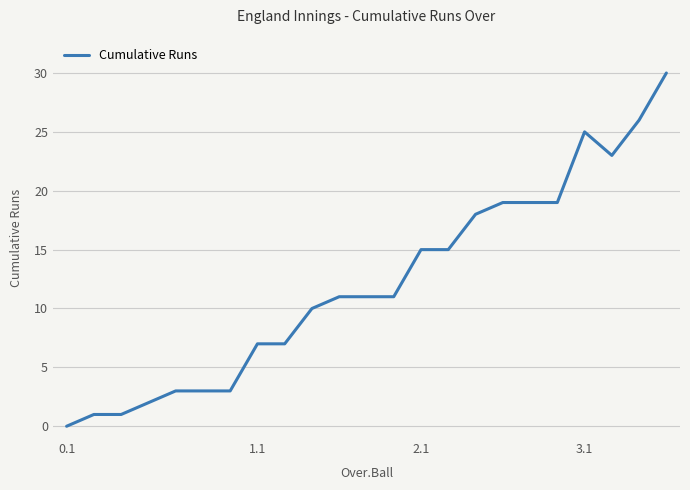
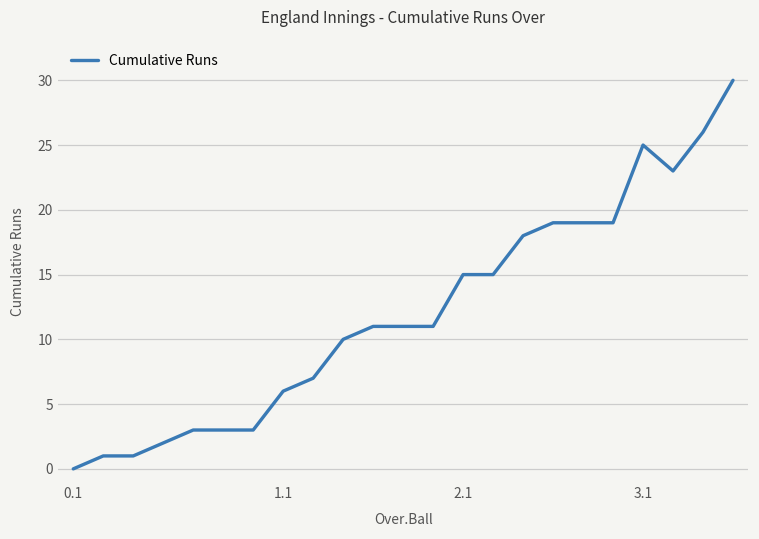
1.1: 7 -> 6
